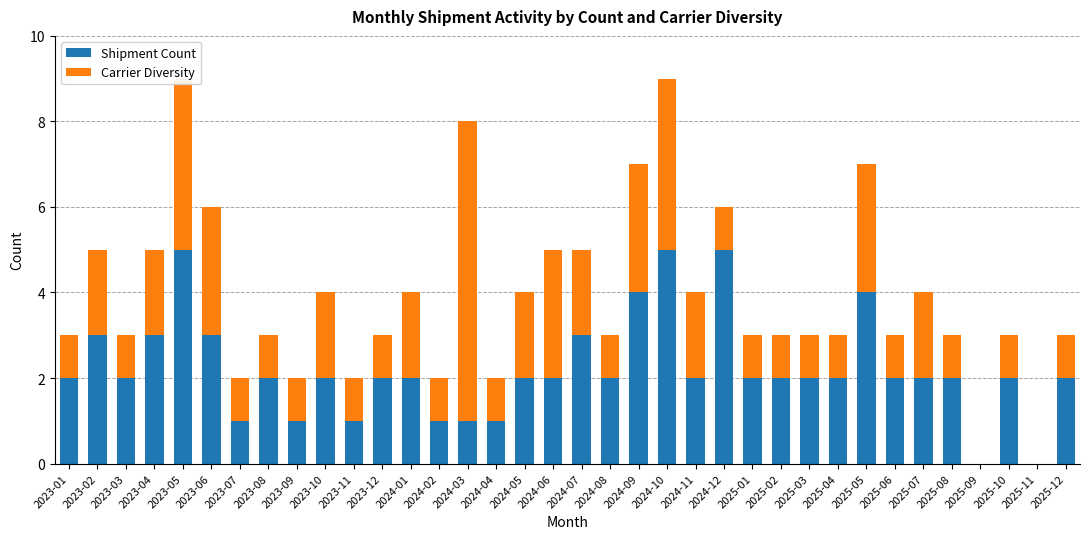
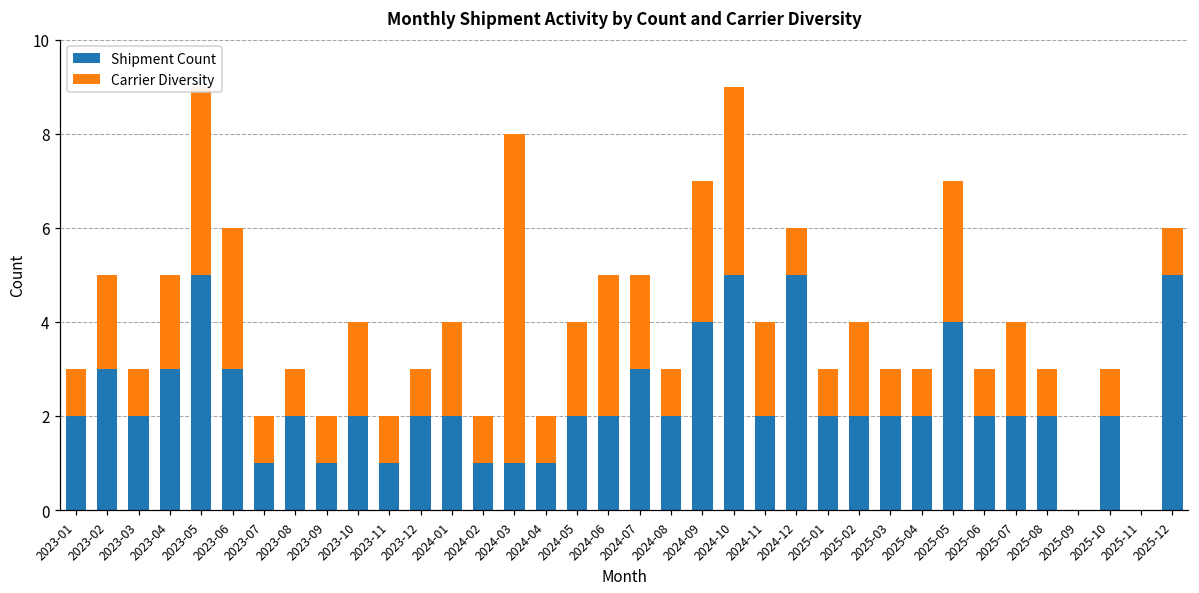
Carrier Diversity, 2025-02: 1 -> 2
Shipment Count, 2025-12: 2 -> 5
